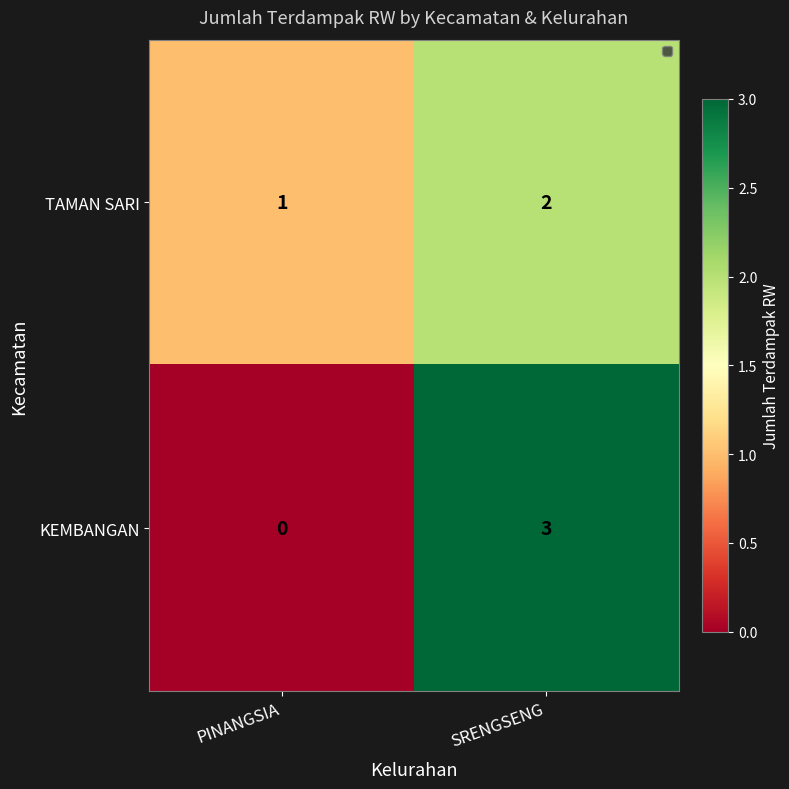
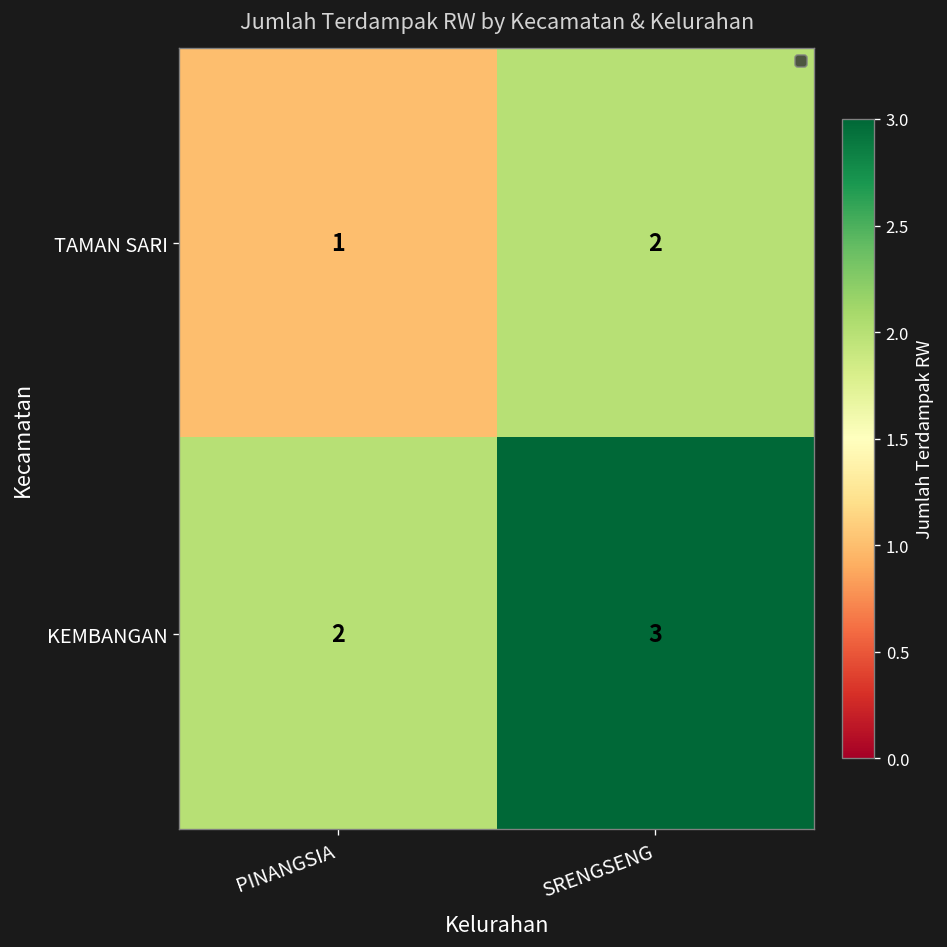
KEMBANGAN, PINANGSIA: 0 -> 2
